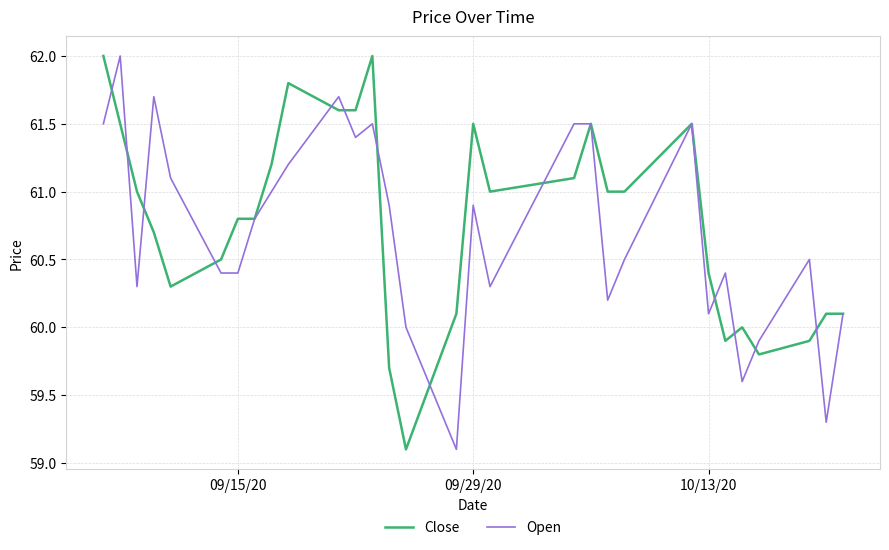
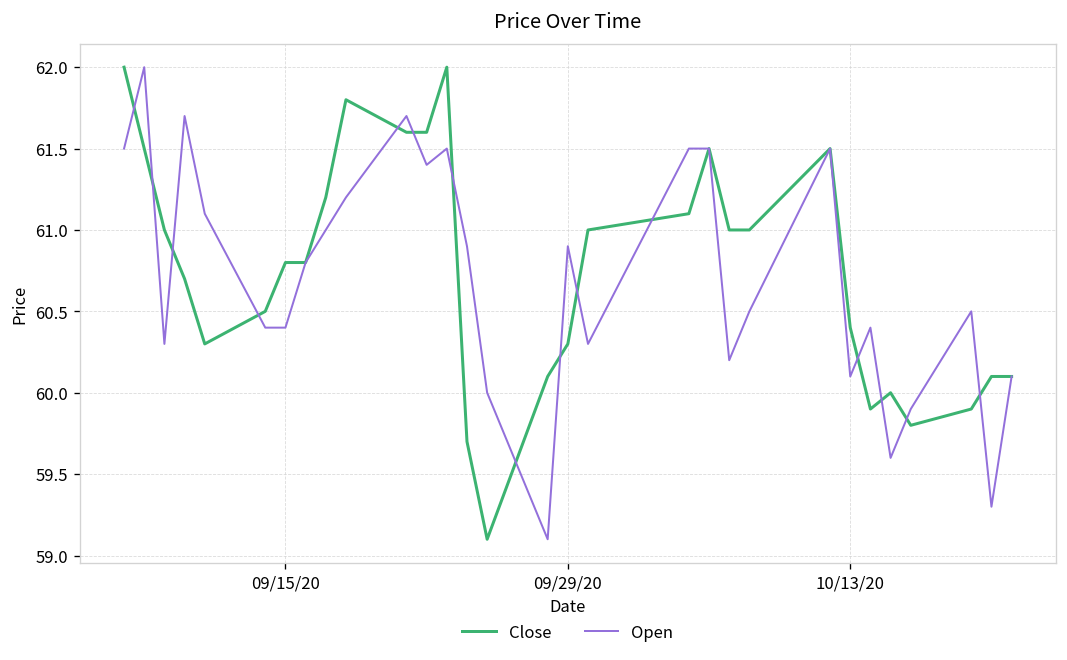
Close, 09/29/20: 61.5 -> 60.3
